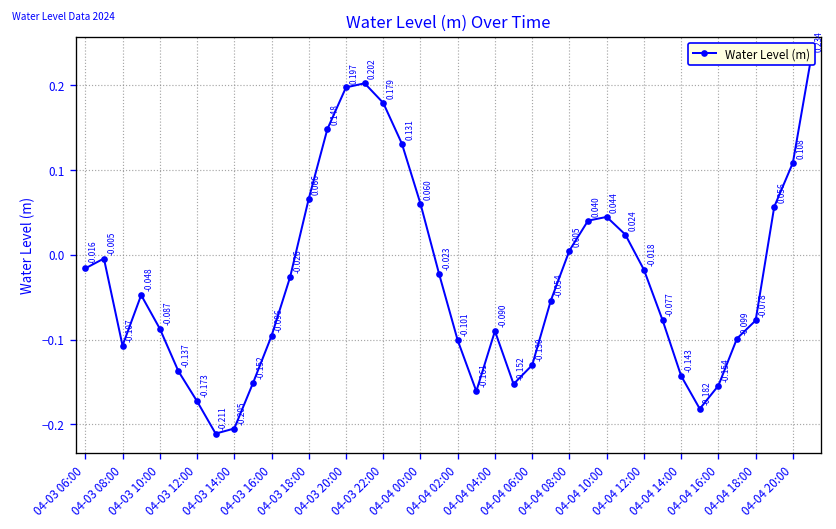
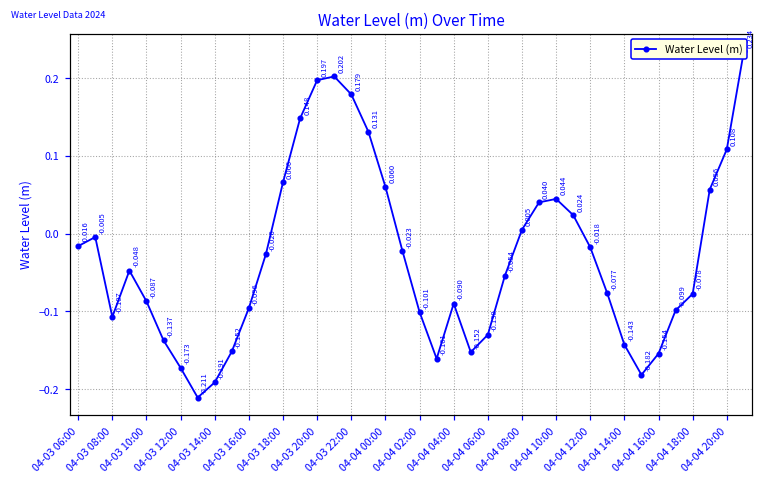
04-03 14:00: -0.205 -> -0.191
